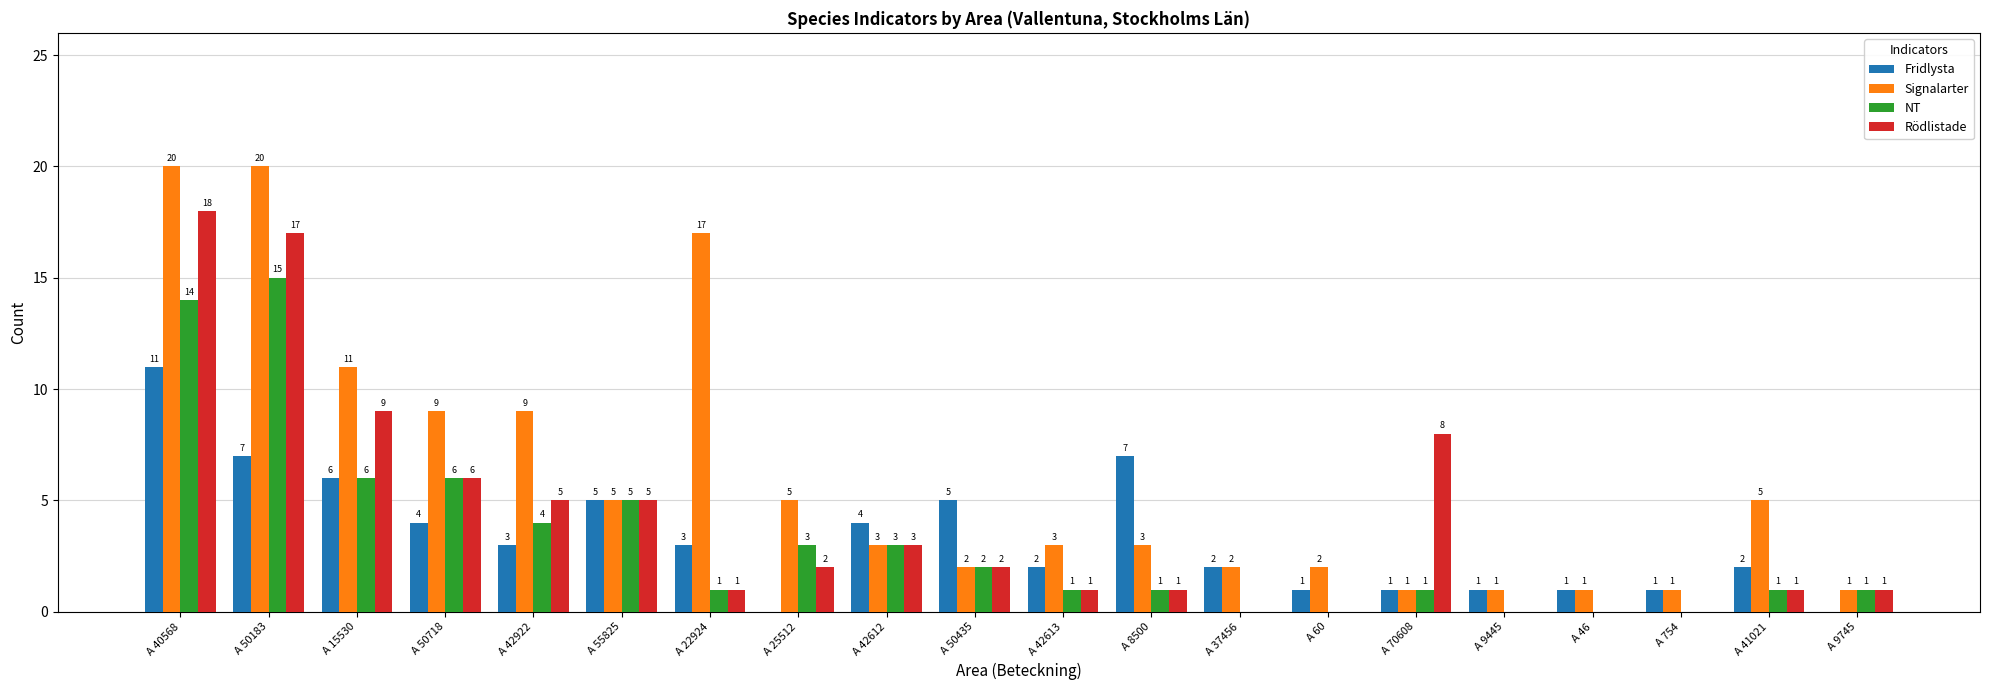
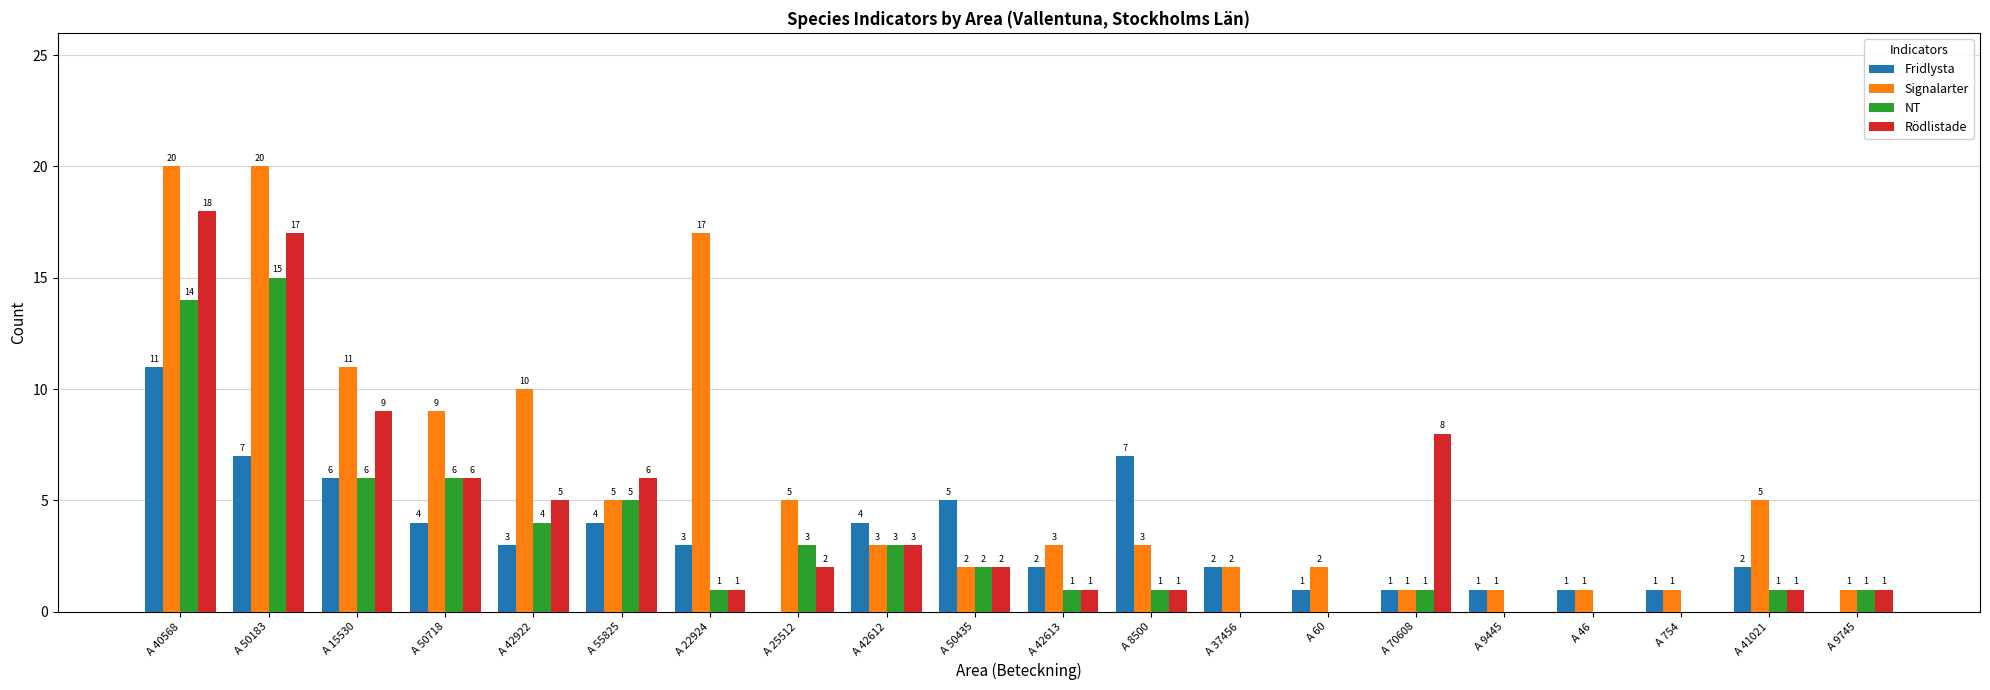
Signalarter, A 42922: 9 -> 10
Fridlysta, A 55825: 5 -> 4
Rödlistade, A 55825: 5 -> 6
